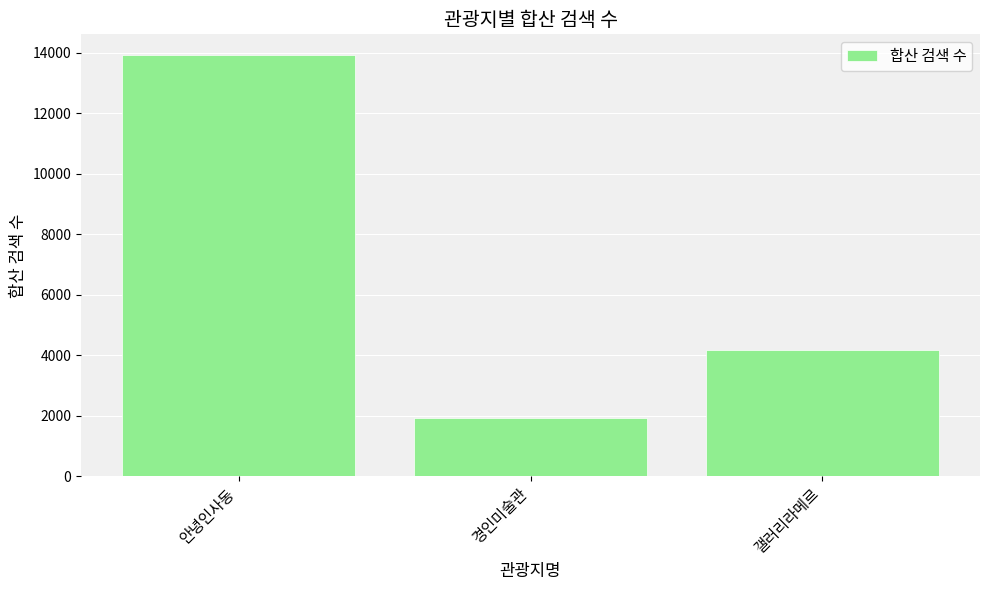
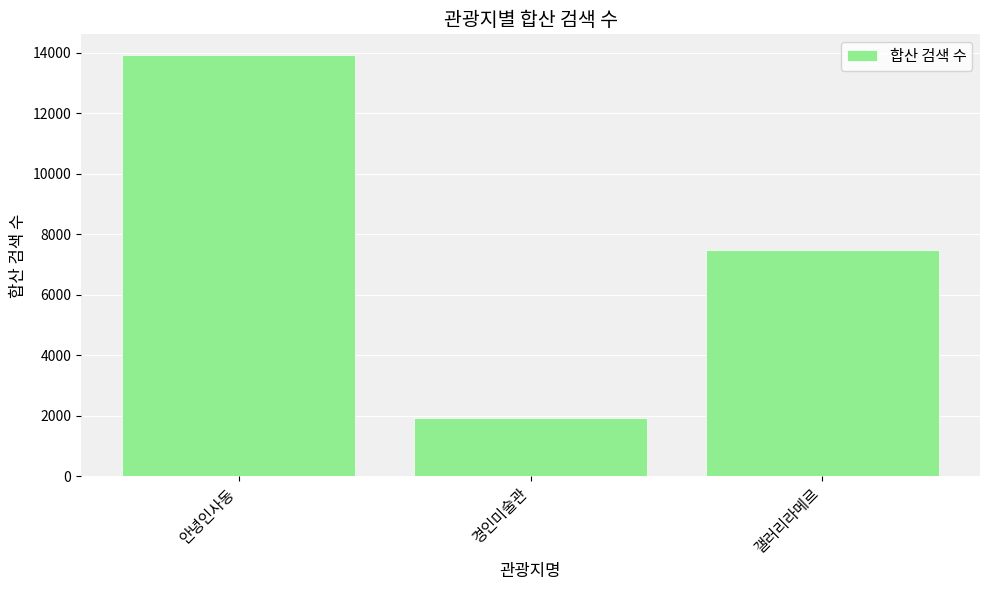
갤러리라메르: 4200 -> 7500
